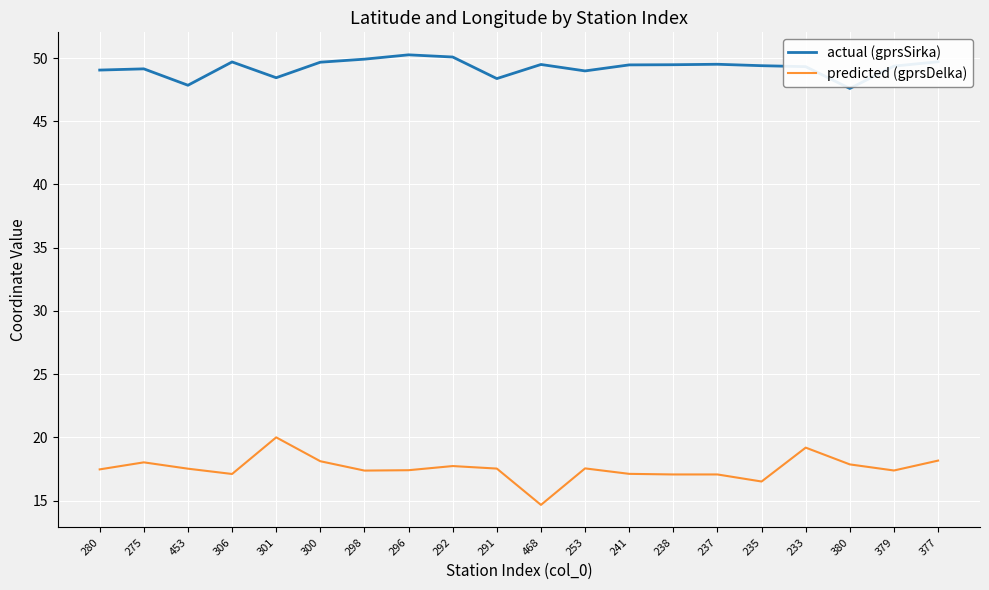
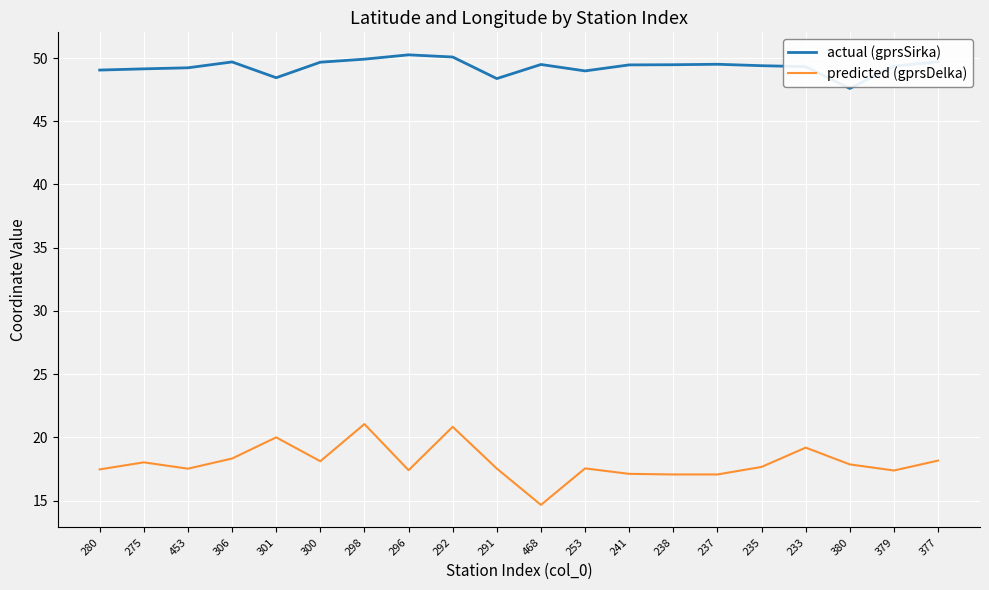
actual (gprsSirka), 453: 47.8 -> 49.2
predicted (gprsDelka), 306: 17.1 -> 18.3
predicted (gprsDelka), 298: 17.4 -> 21.1
predicted (gprsDelka), 292: 17.7 -> 20.8
predicted (gprsDelka), 235: 16.5 -> 17.7
